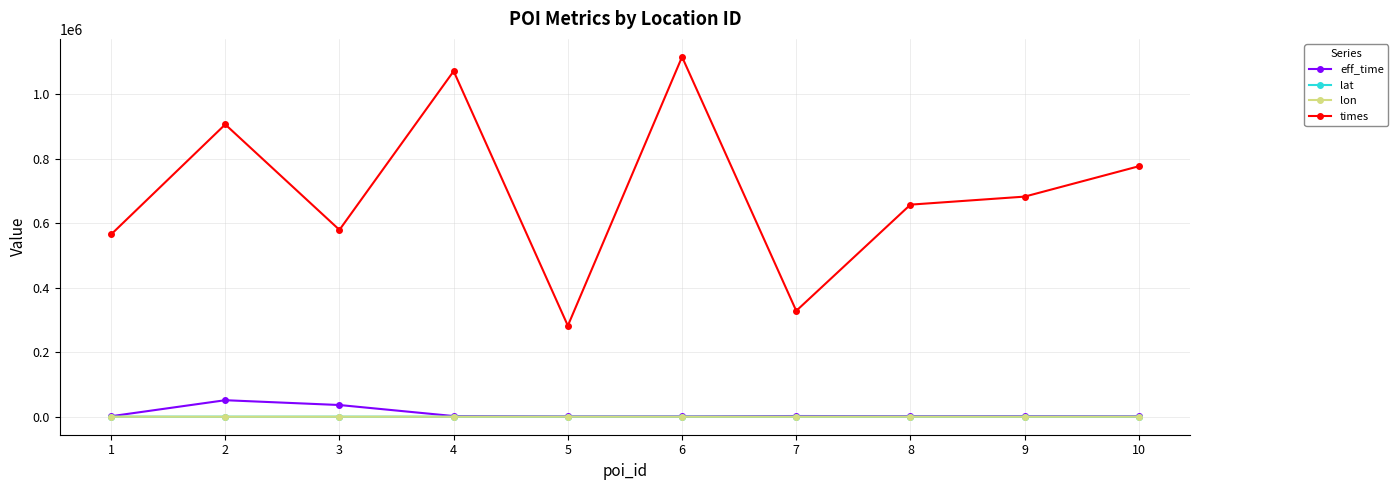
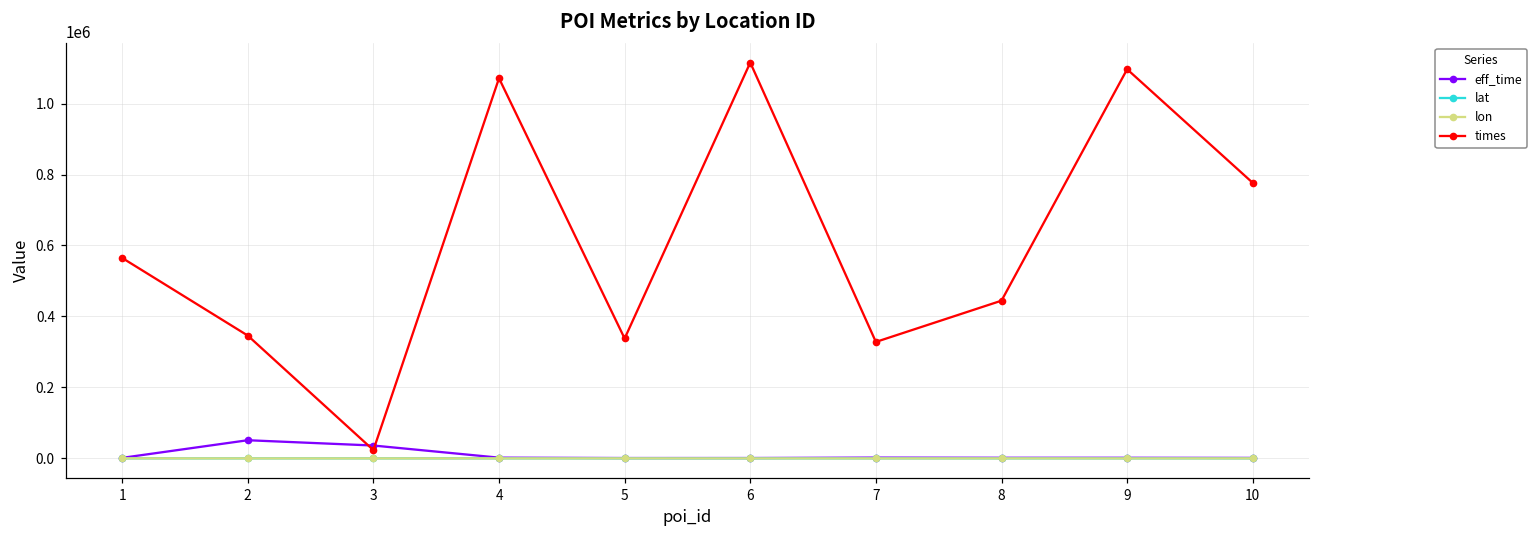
times, 2: 910000 -> 350000
times, 3: 580000 -> 20000
times, 5: 280000 -> 340000
times, 8: 660000 -> 440000
times, 9: 680000 -> 1100000
